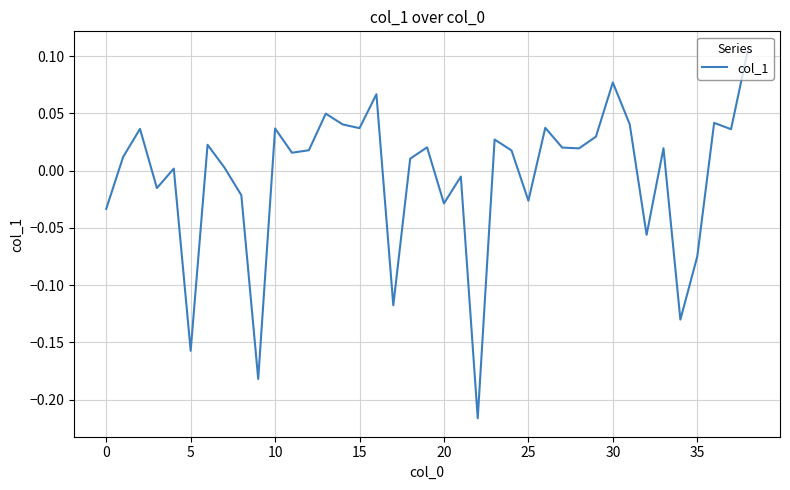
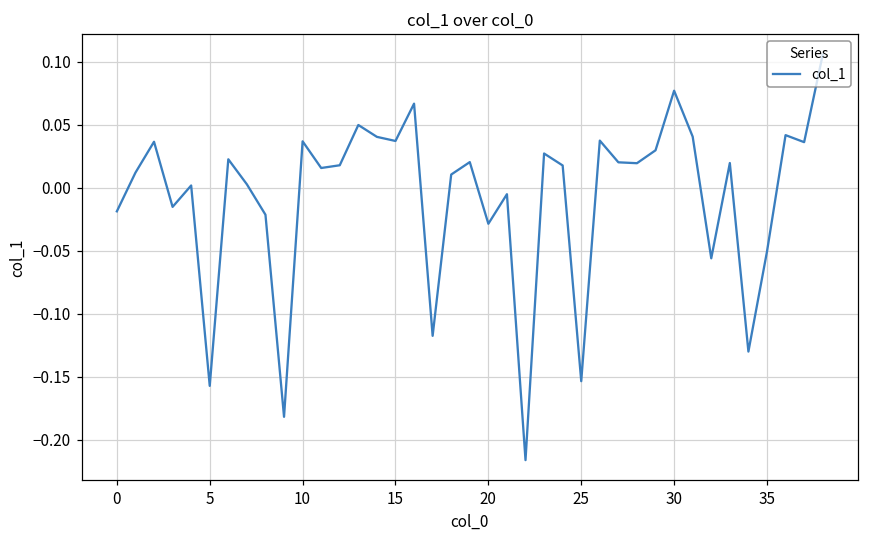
0: -0.033 -> -0.019
25: -0.026 -> -0.154
35: -0.075 -> -0.051
